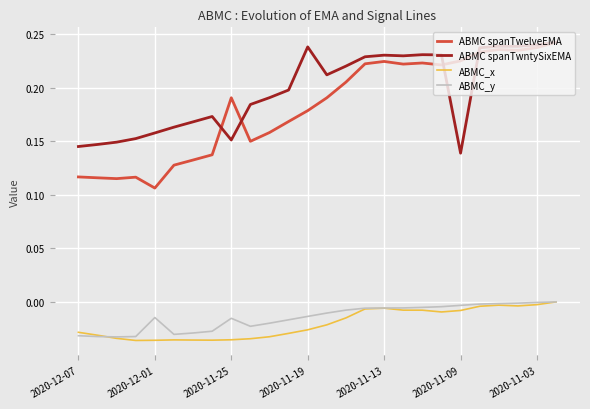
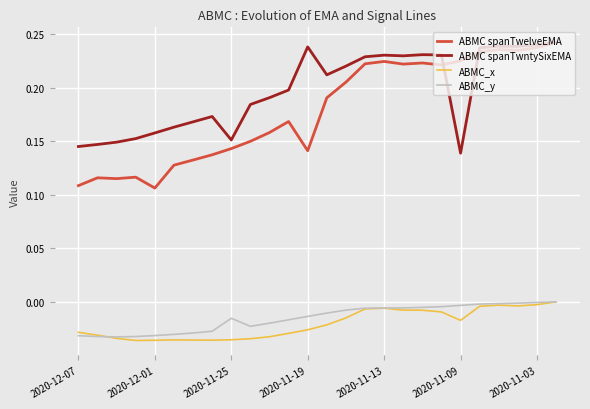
ABMC spanTwelveEMA, 2020-12-07: 0.117 -> 0.108
ABMC_y, 2020-12-01: -0.015 -> -0.031
ABMC spanTwelveEMA, 2020-11-25: 0.190 -> 0.143
ABMC spanTwelveEMA, 2020-11-19: 0.178 -> 0.141
ABMC_x, 2020-11-09: -0.008 -> -0.017
